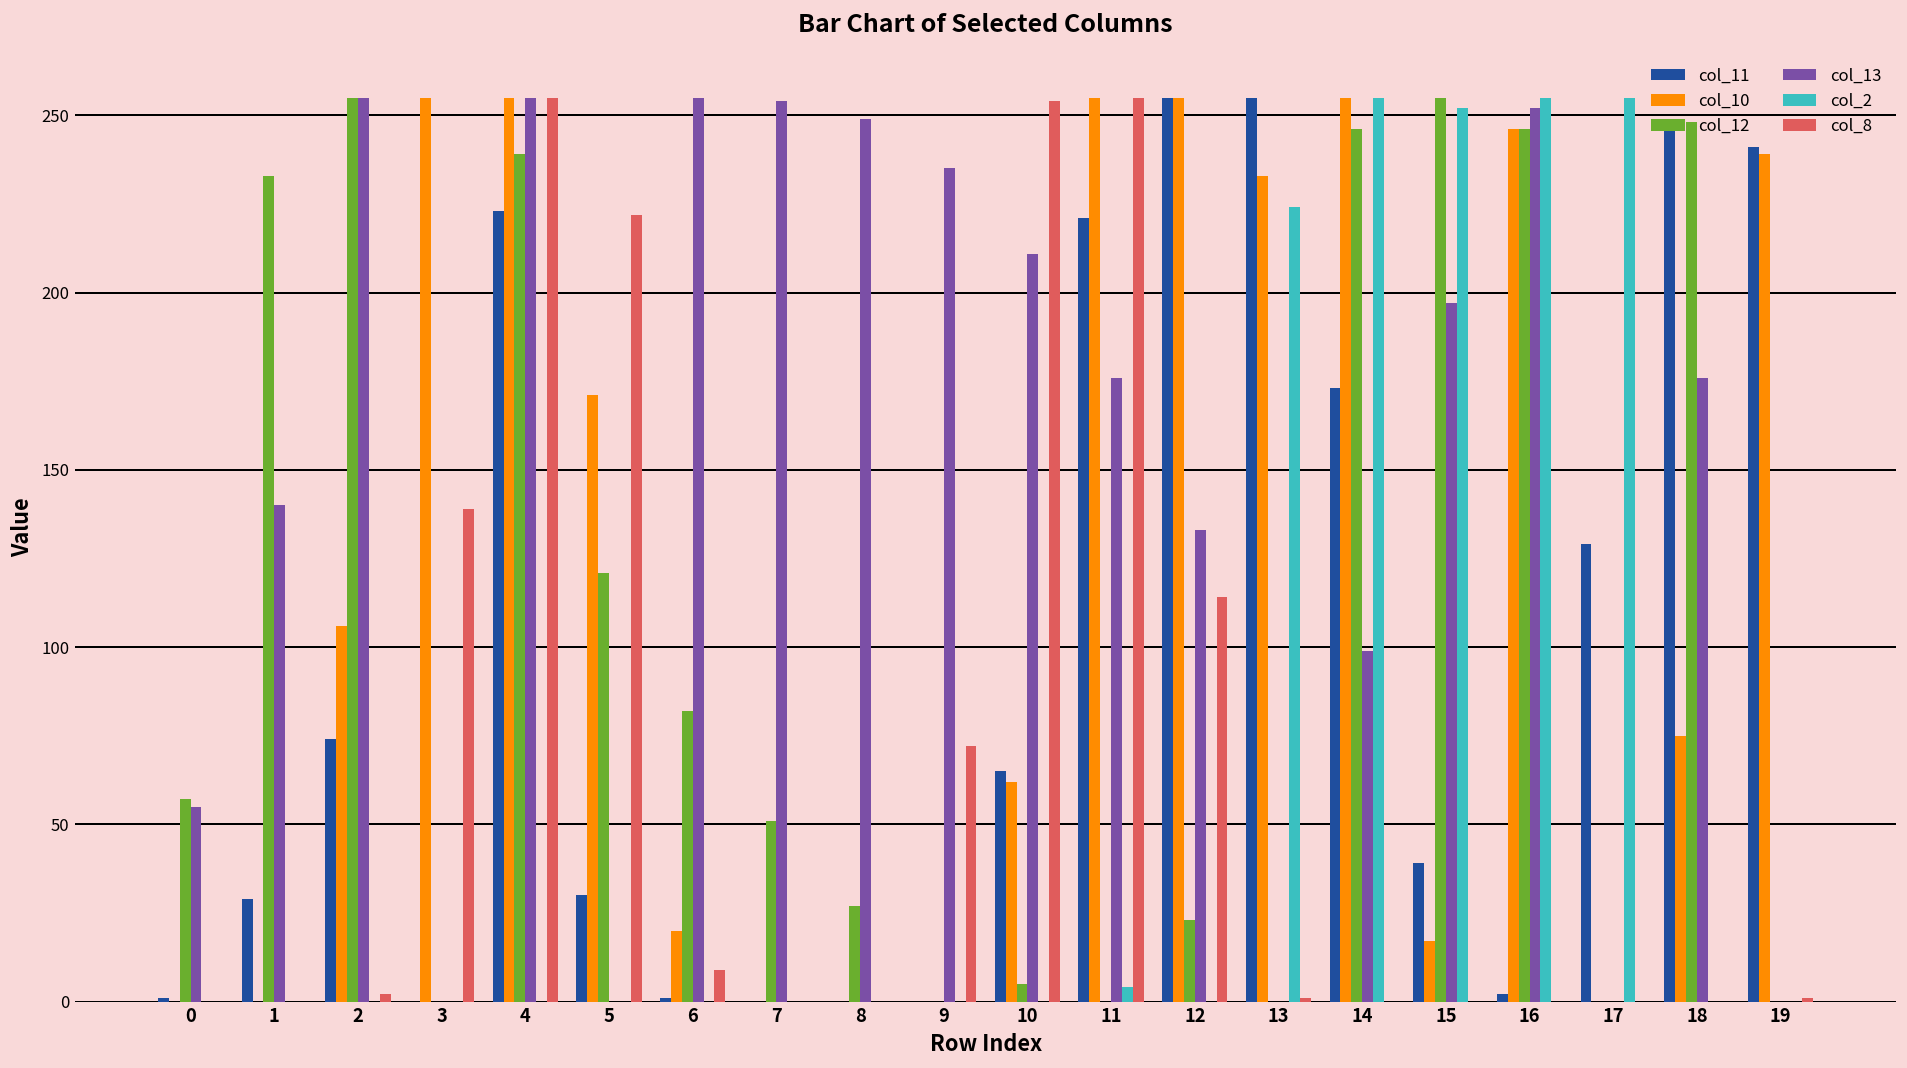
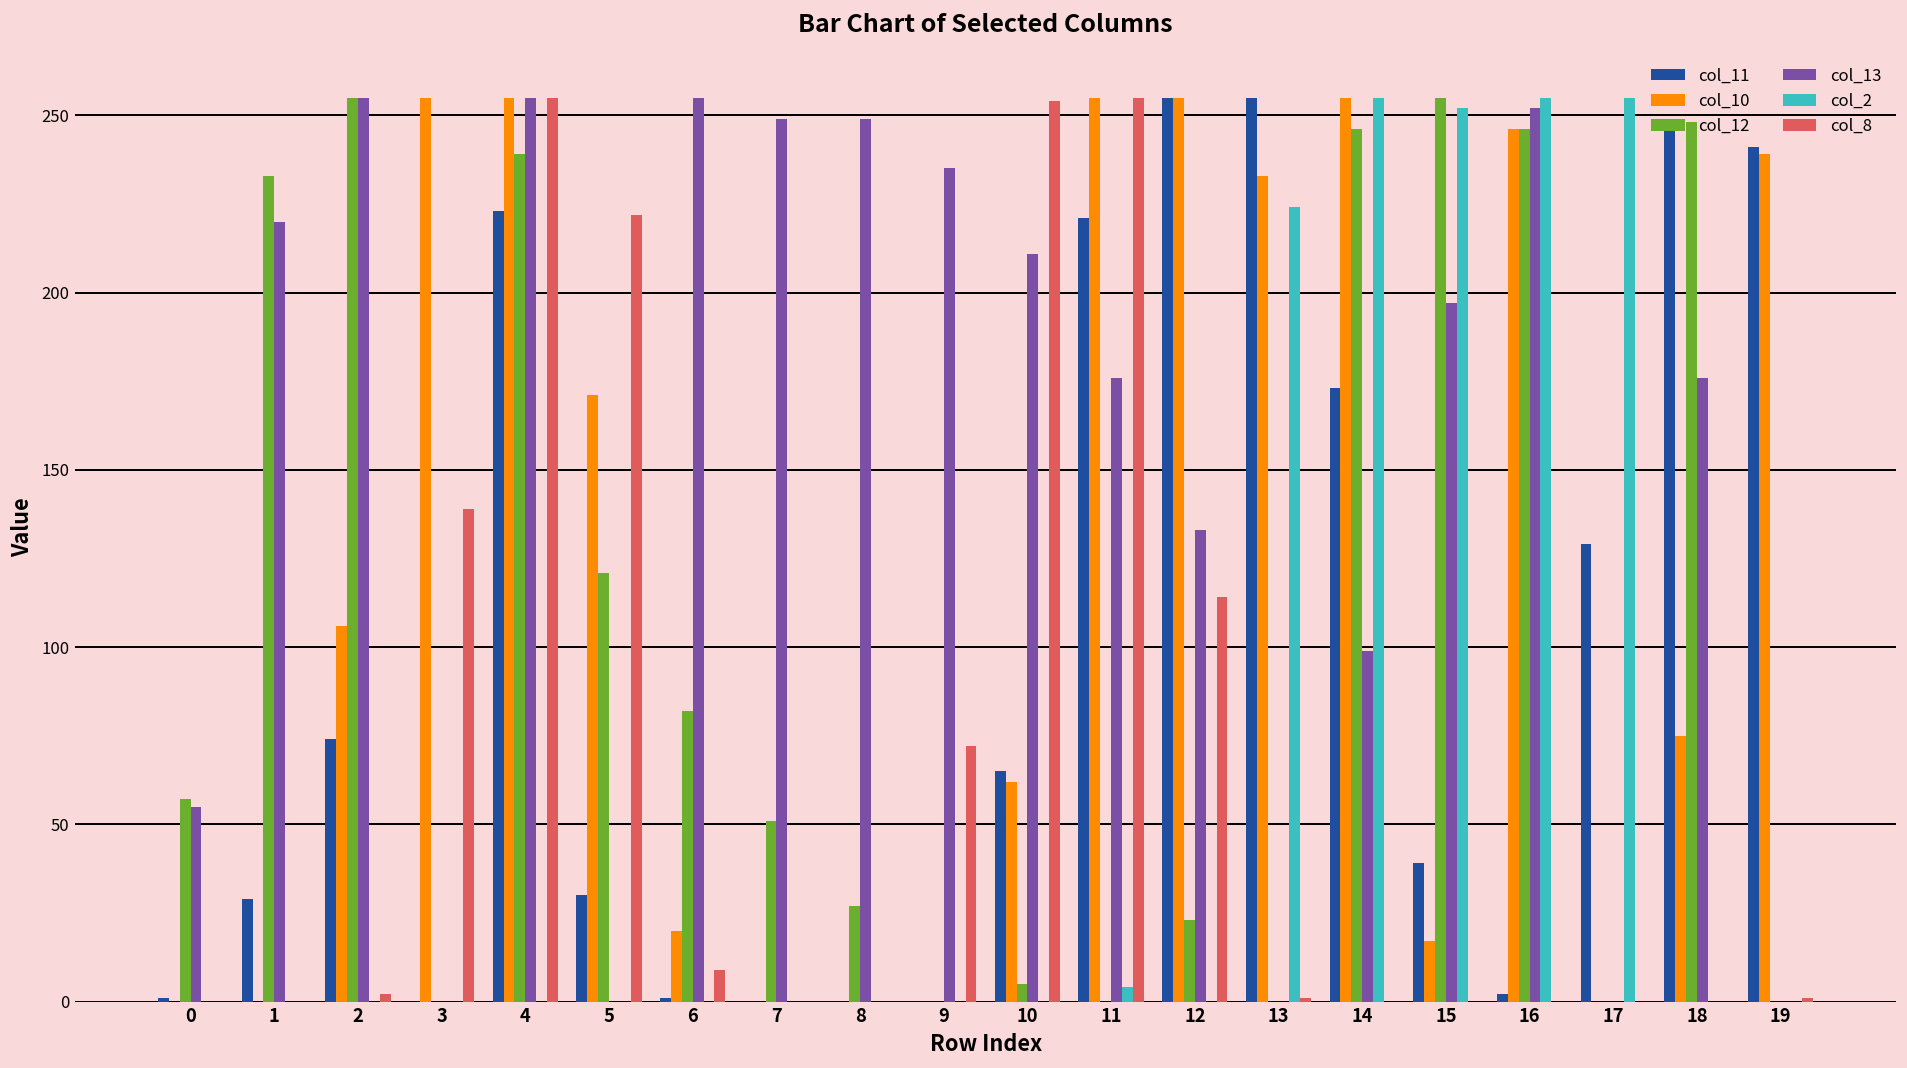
col_13, 1: 140 -> 220
col_13, 7: 254 -> 249
